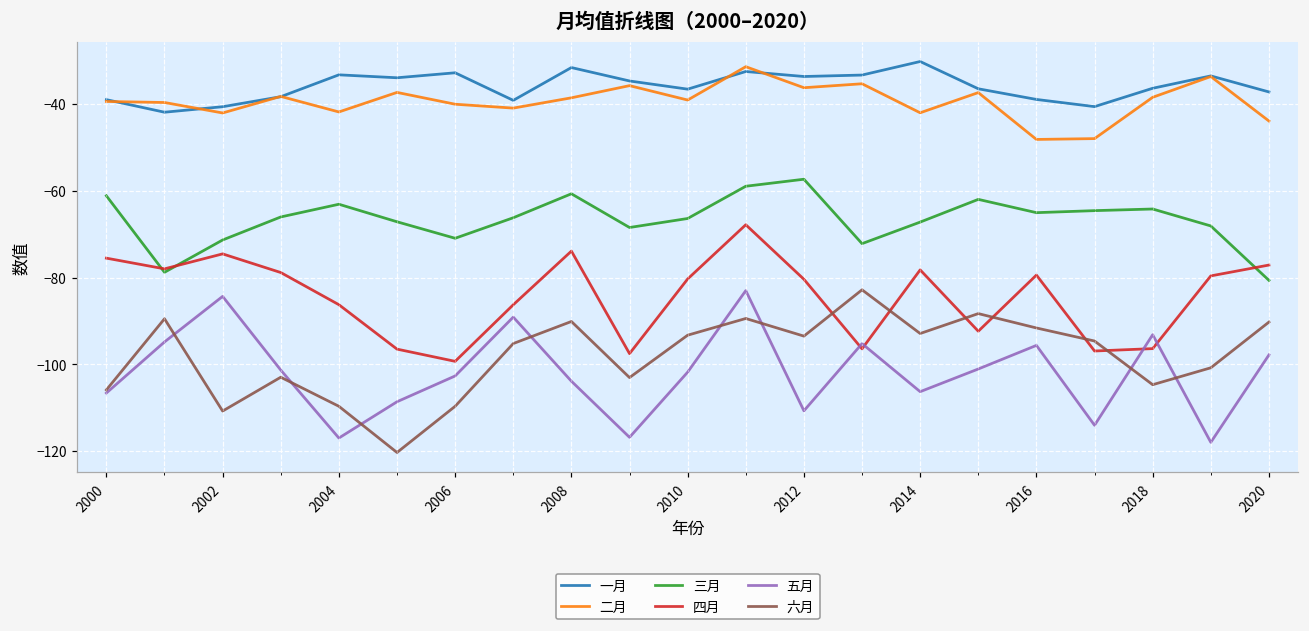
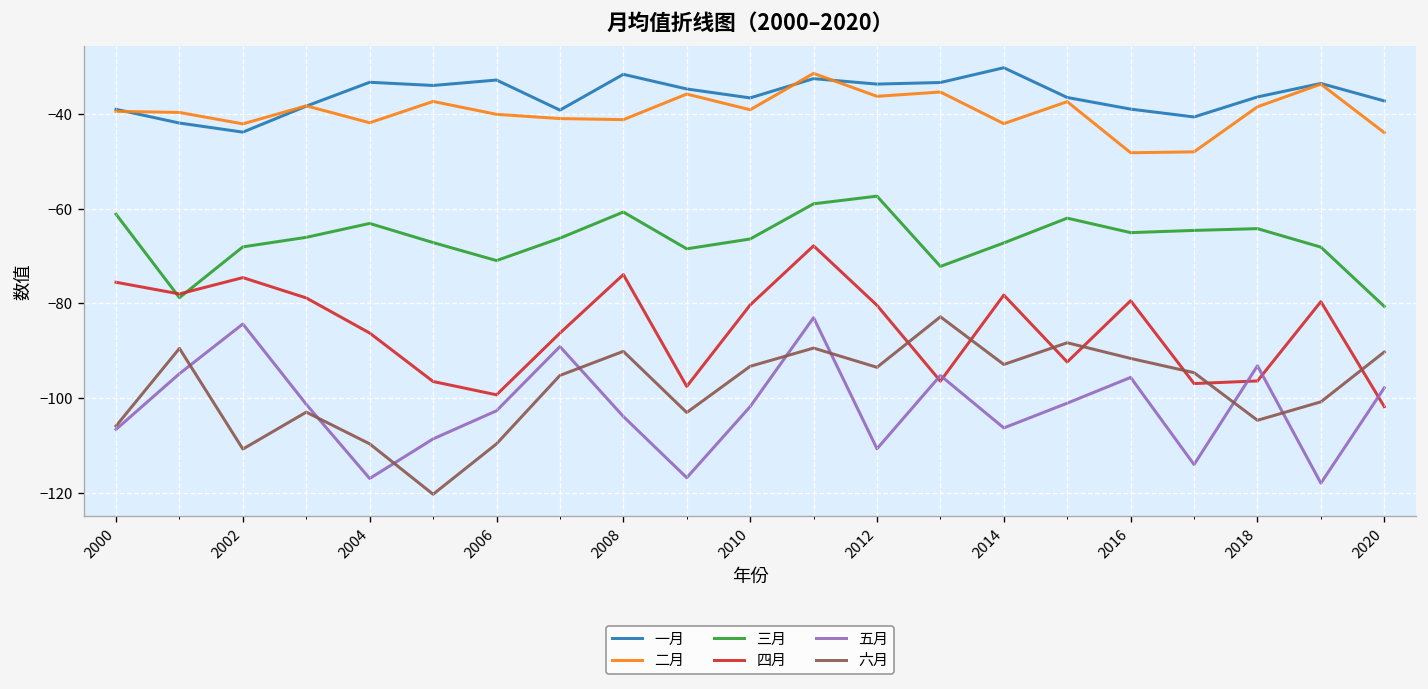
一月, 2002: -41 -> -44
三月, 2002: -71 -> -68
二月, 2008: -39 -> -41
四月, 2020: -77 -> -102
